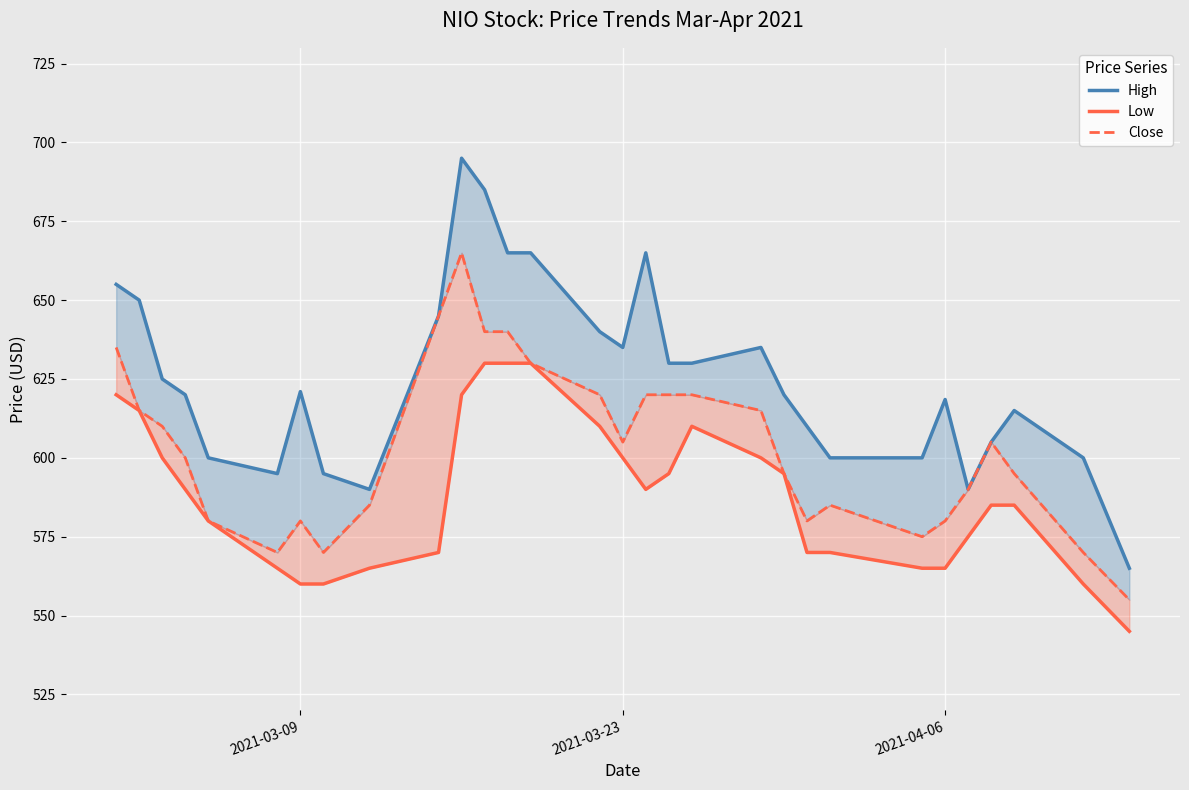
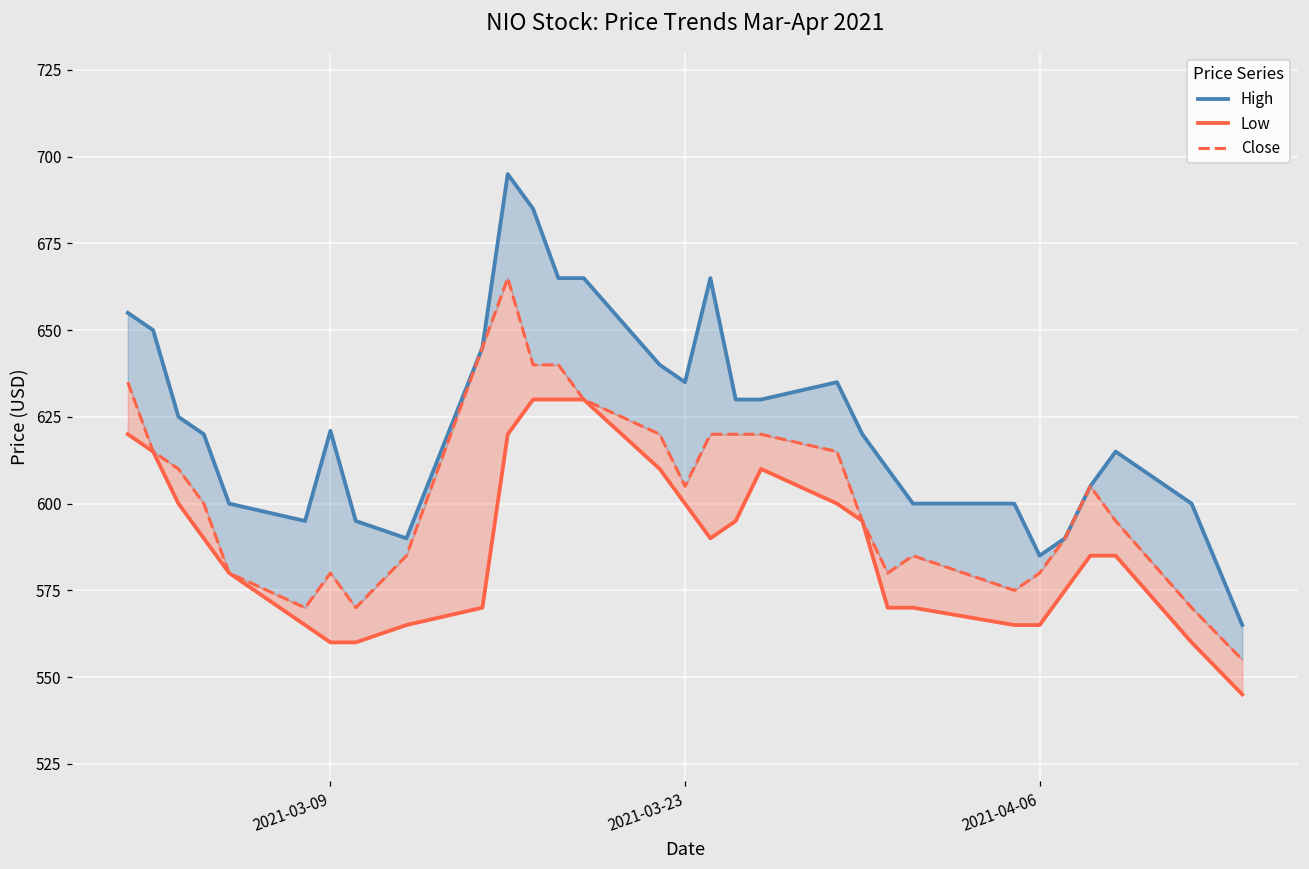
High, 2021-04-06: 619 -> 585
